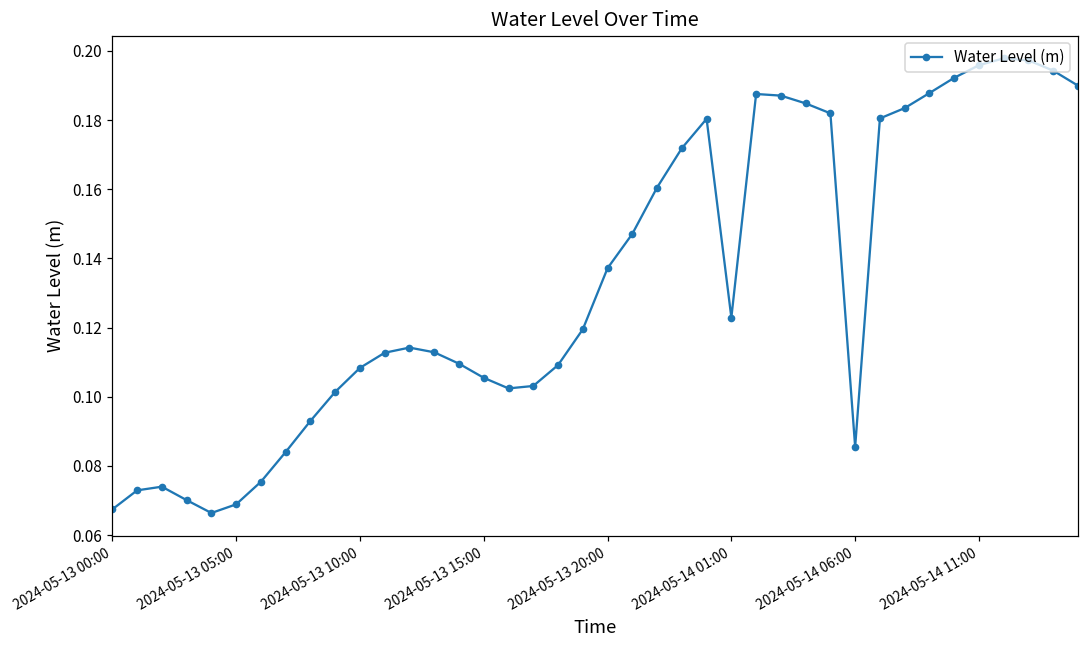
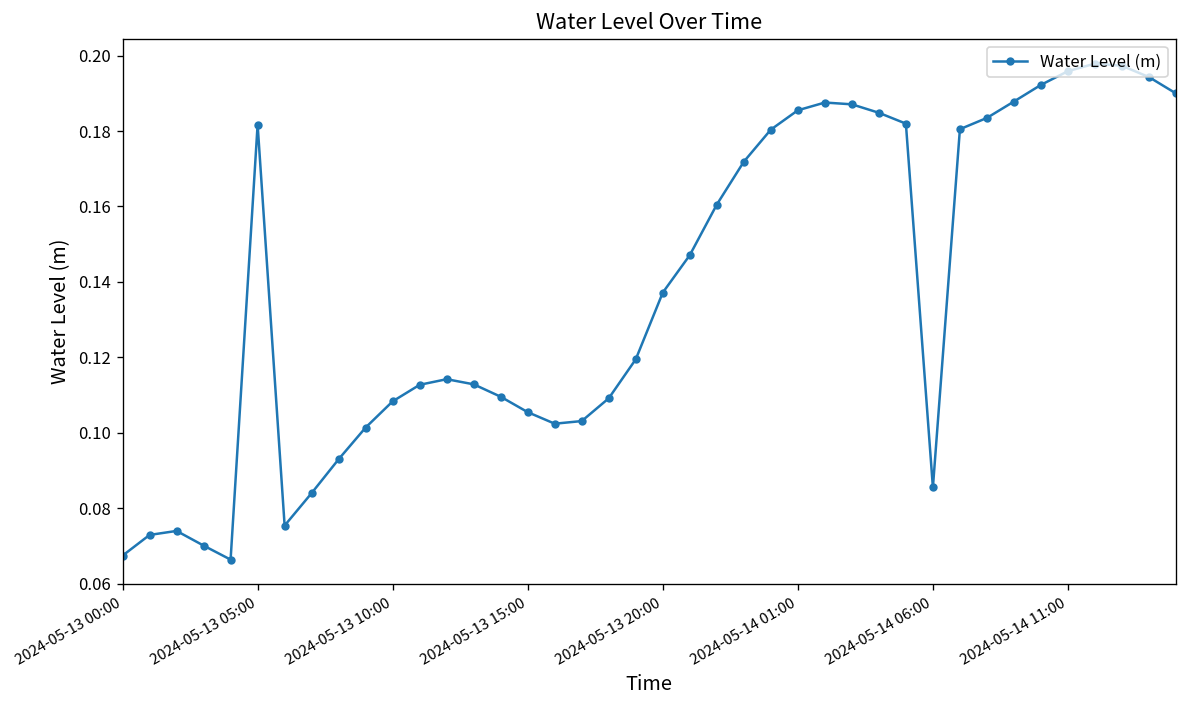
2024-05-13 05:00: 0.069 -> 0.182
2024-05-14 01:00: 0.123 -> 0.185
